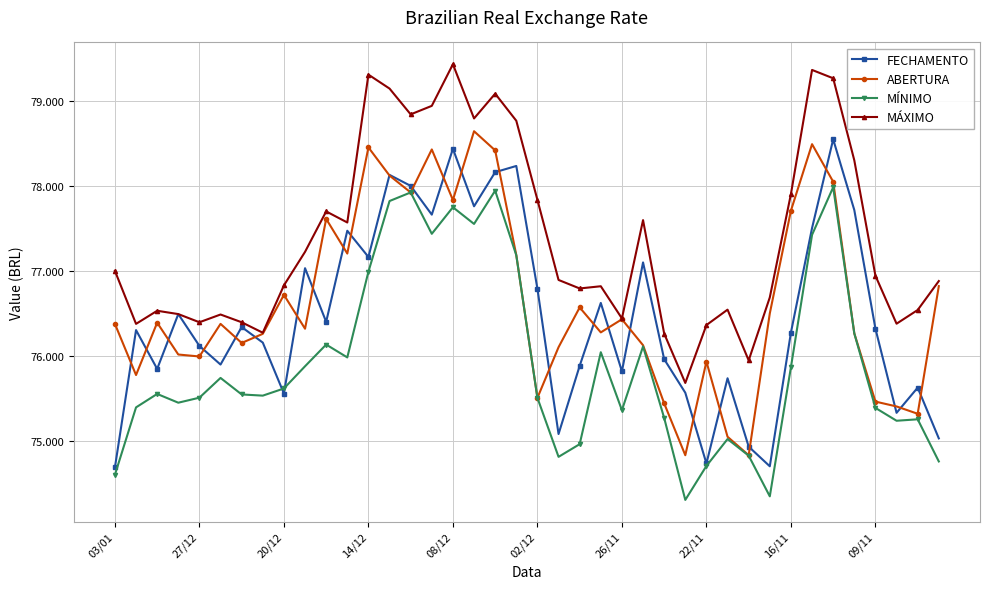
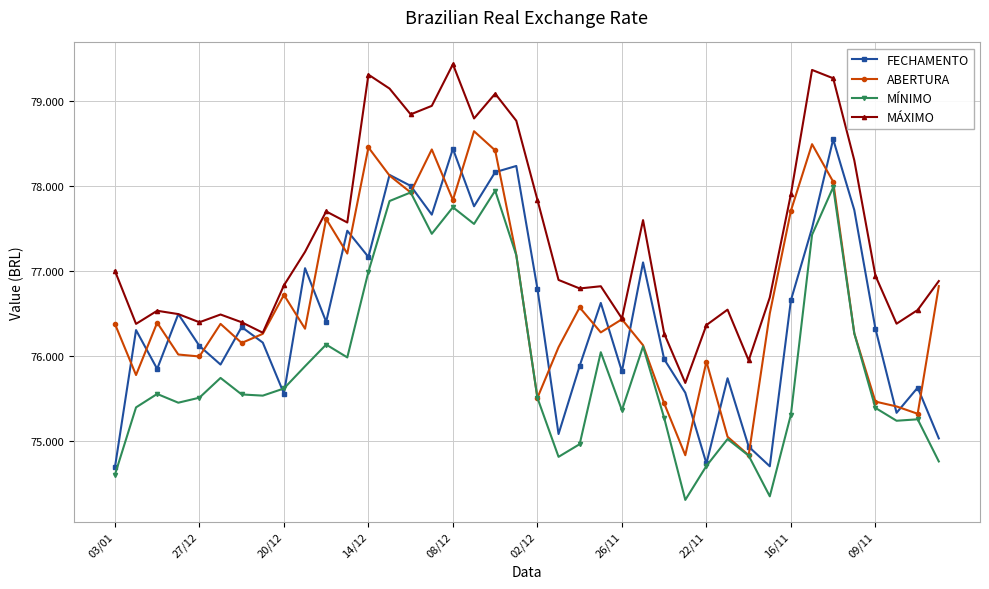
FECHAMENTO, 16/11: 76.3 -> 76.7
MÍNIMO, 16/11: 75.9 -> 75.3
